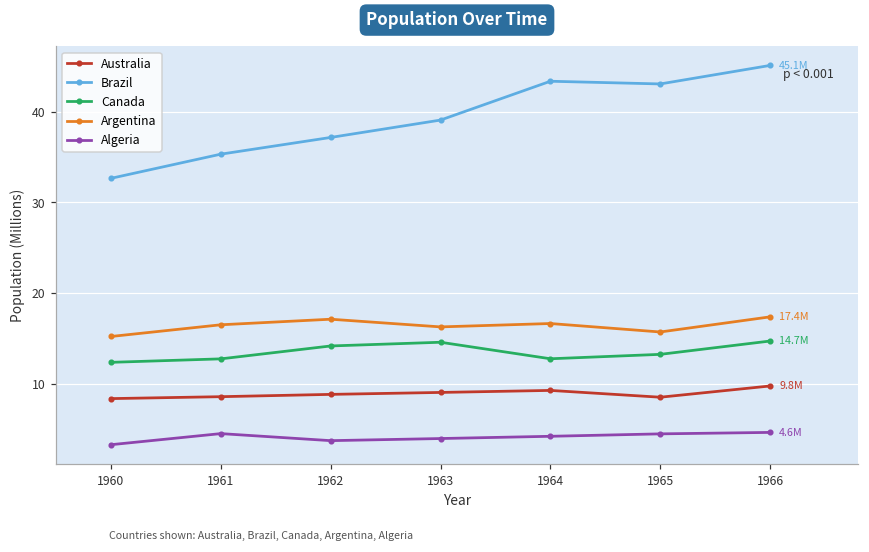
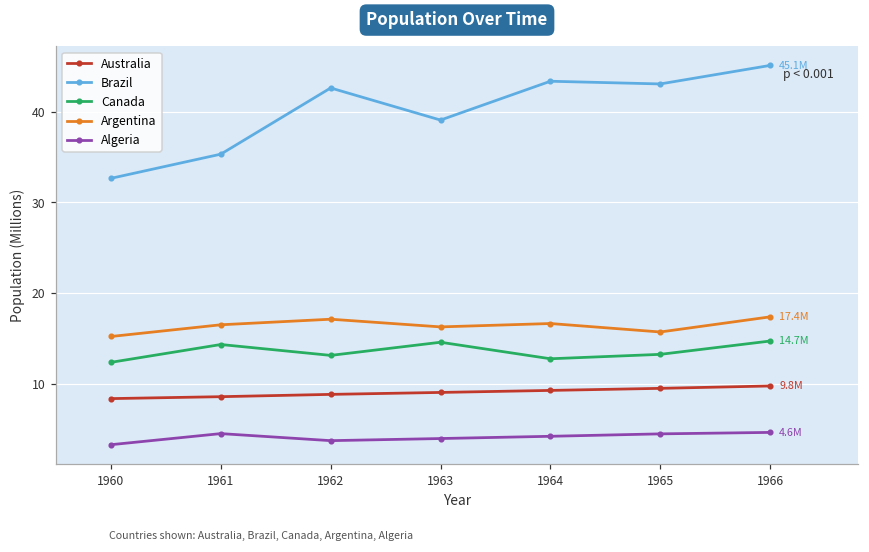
Canada, 1961: 13 -> 14
Brazil, 1962: 37 -> 43
Canada, 1962: 14 -> 13
Australia, 1965: 9 -> 10
